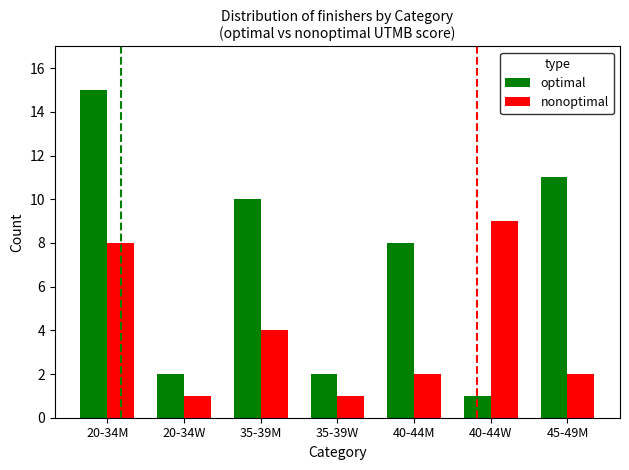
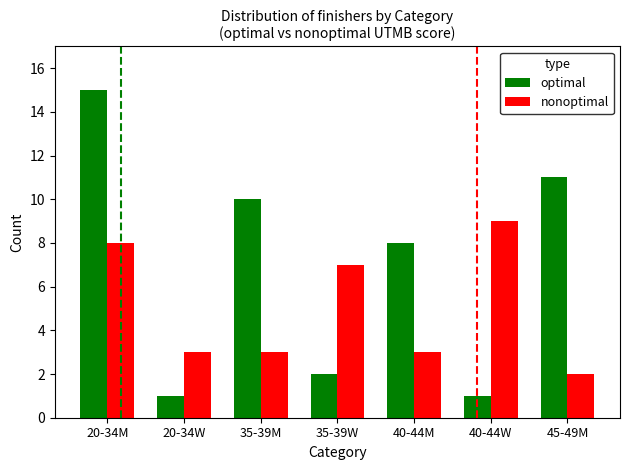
optimal, 20-34W: 2 -> 1
nonoptimal, 20-34W: 1 -> 3
nonoptimal, 35-39M: 4 -> 3
nonoptimal, 35-39W: 1 -> 7
nonoptimal, 40-44M: 2 -> 3
